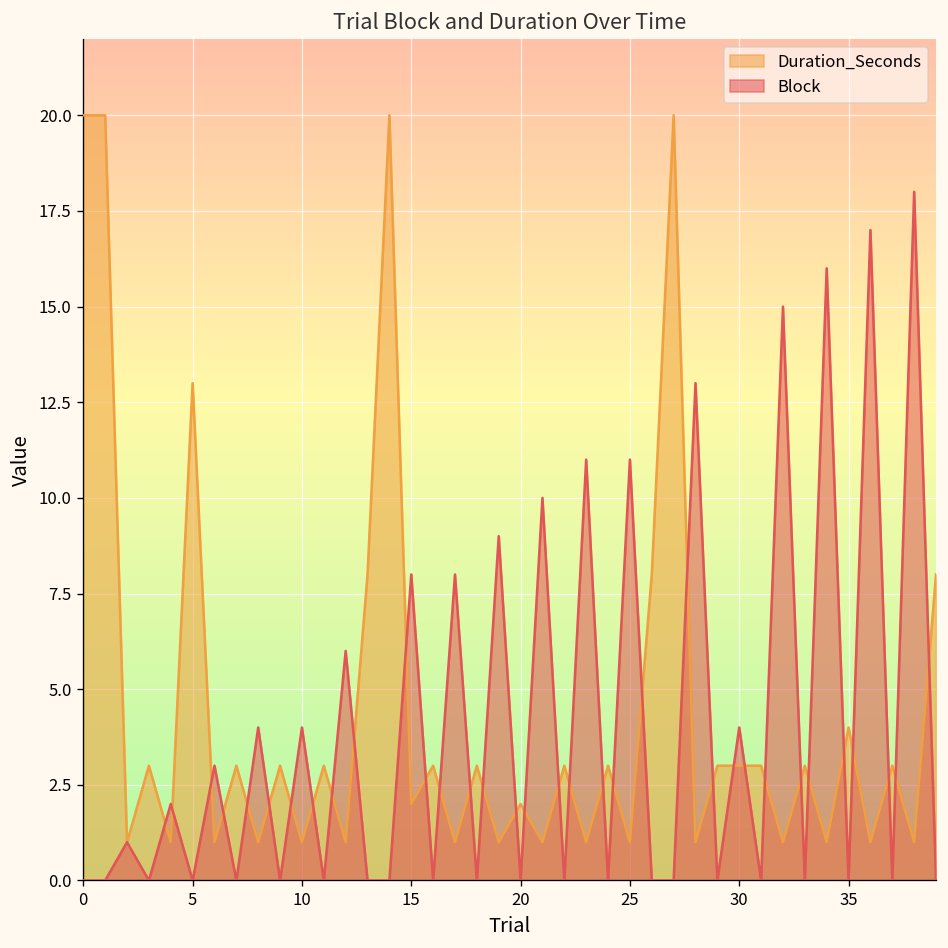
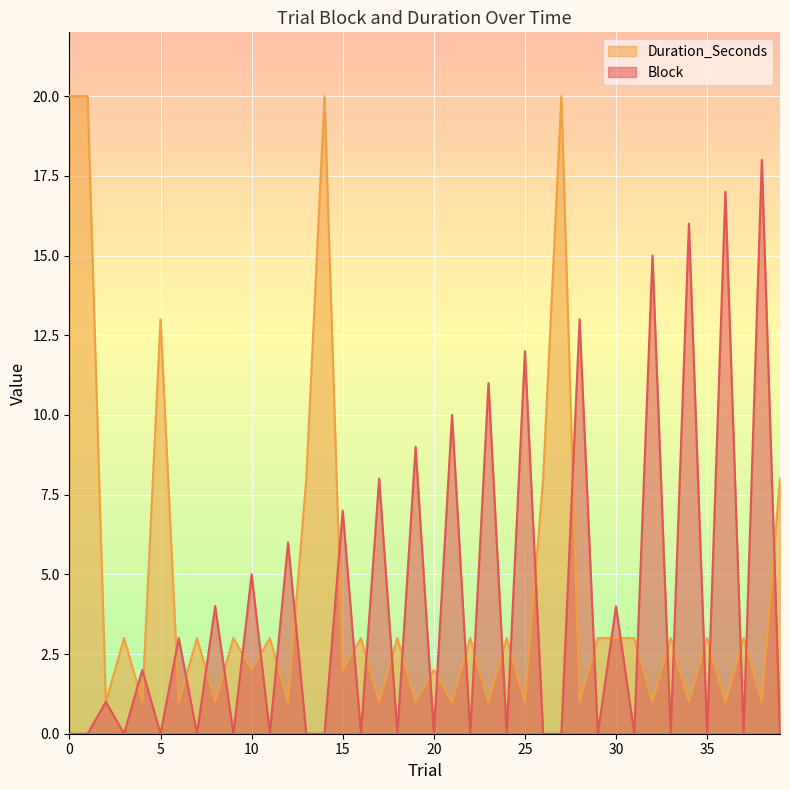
Duration_Seconds, 10: 1 -> 2
Block, 10: 4 -> 5
Block, 15: 8 -> 7
Block, 25: 11 -> 12
Duration_Seconds, 35: 4 -> 3
